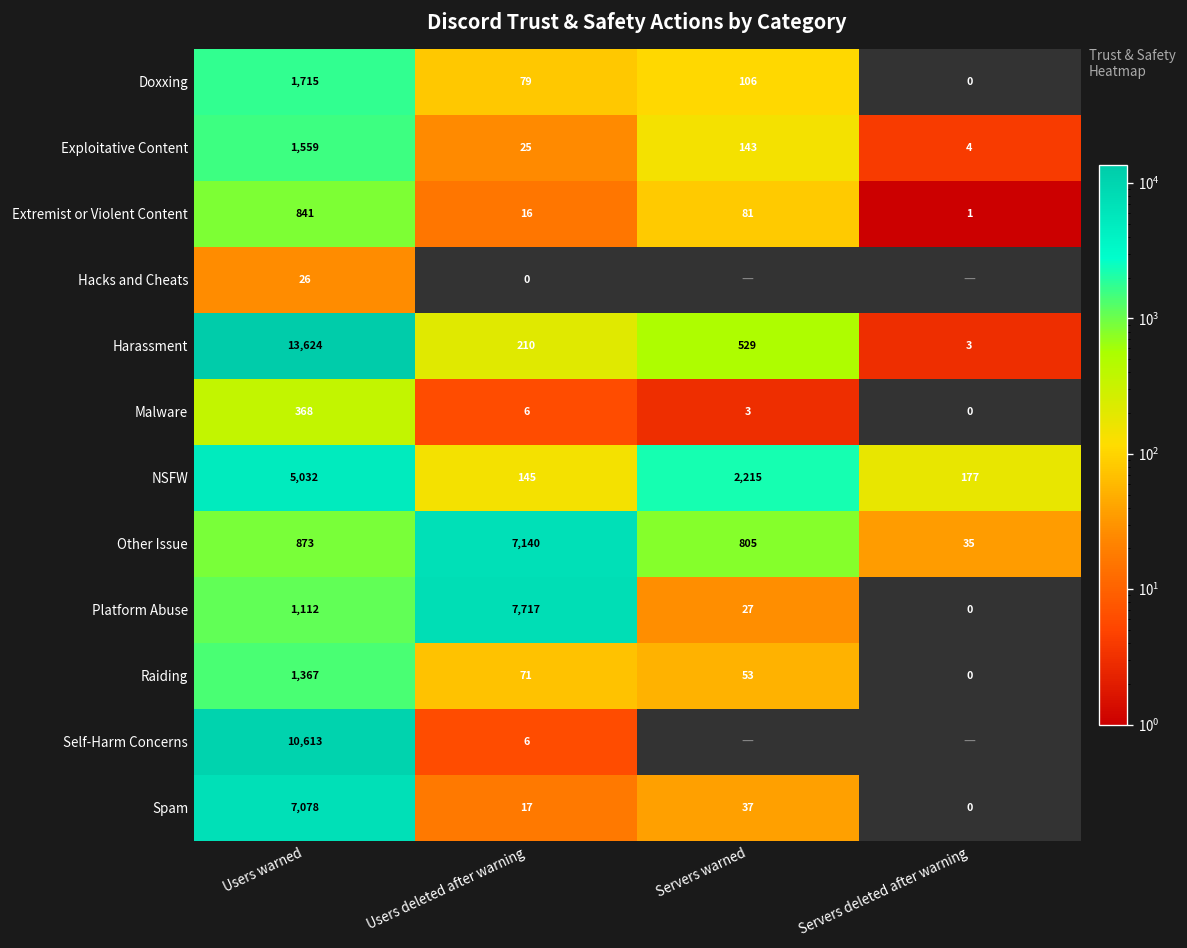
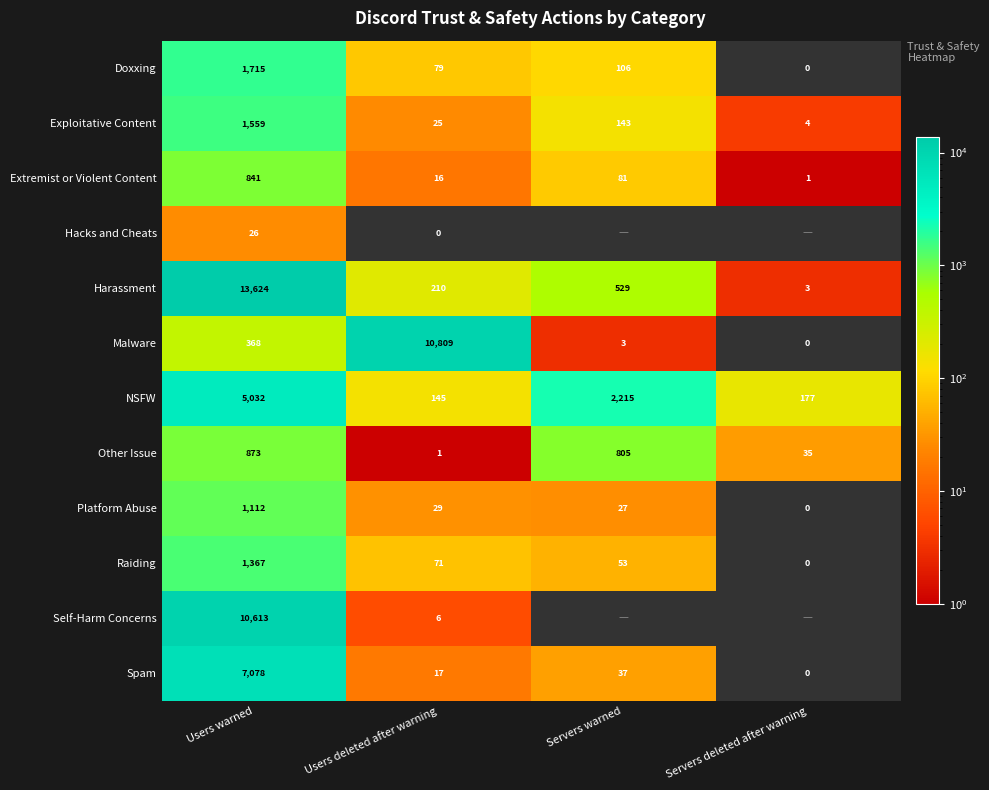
Malware, Users deleted after warning: 6 -> 10,809
Other Issue, Users deleted after warning: 7,140 -> 1
Platform Abuse, Users deleted after warning: 7,717 -> 29
